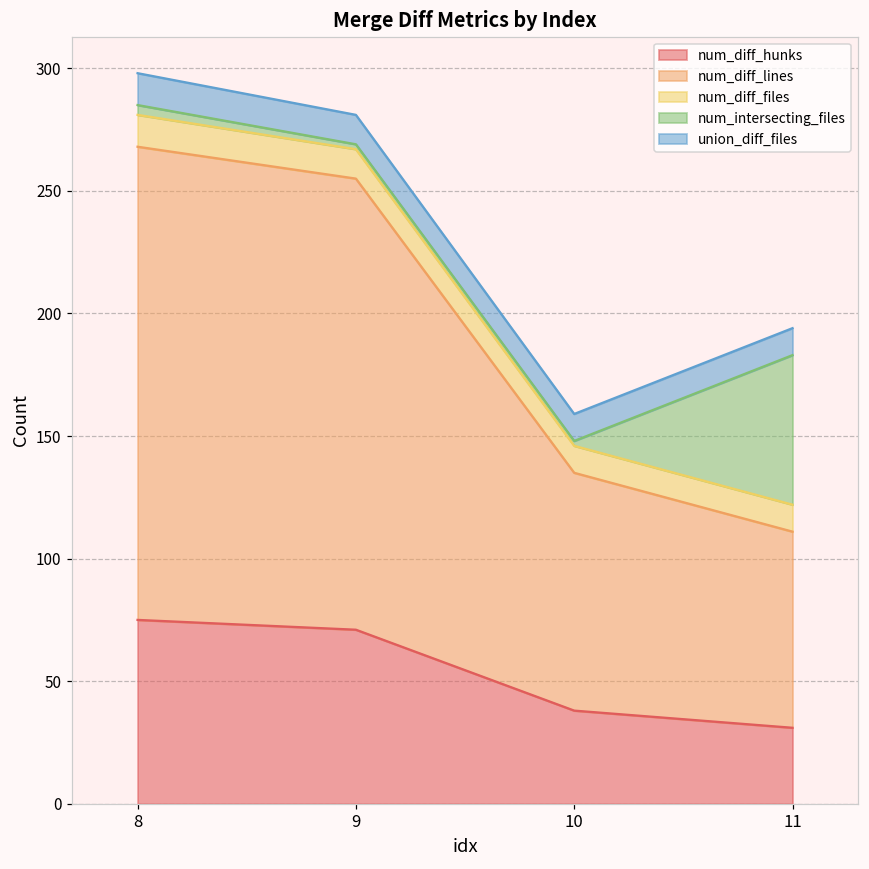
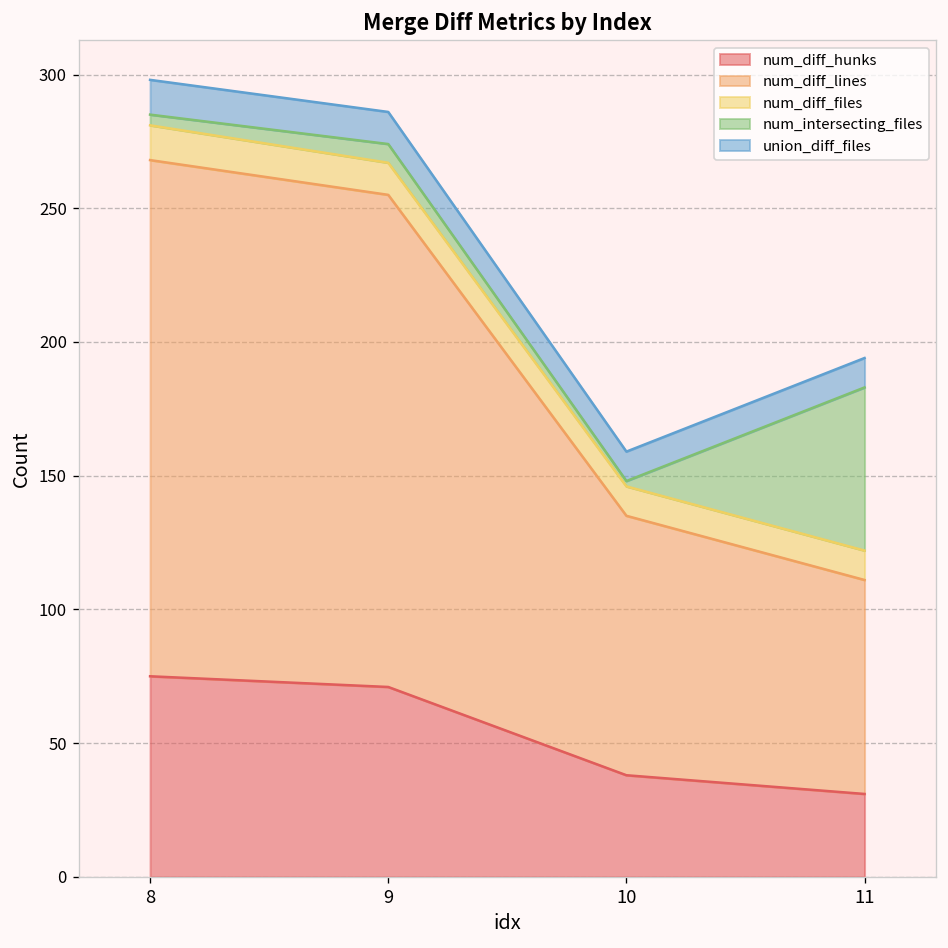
num_intersecting_files, 9: 2 -> 7
